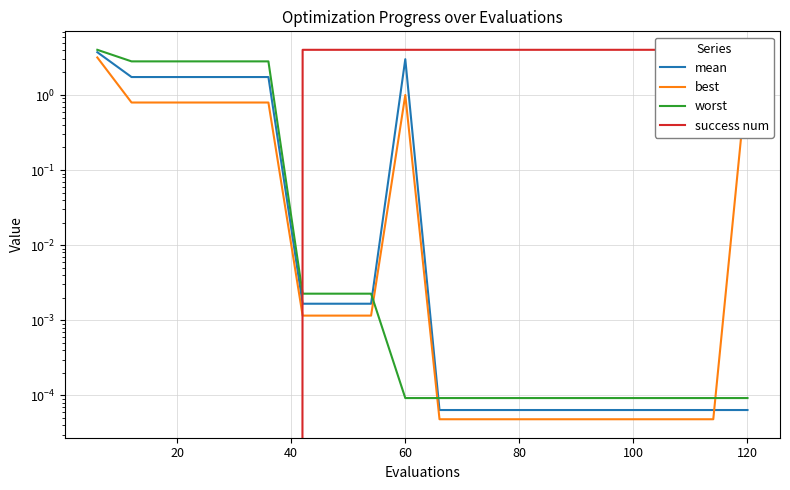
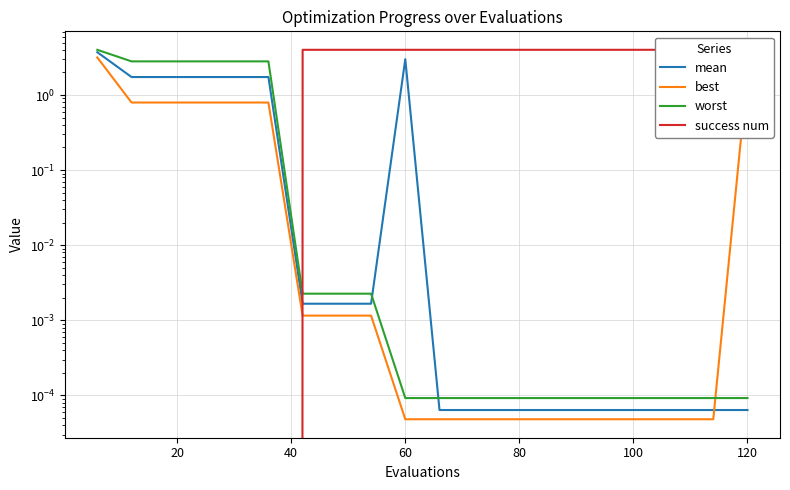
best, 60: 1 -> 0
